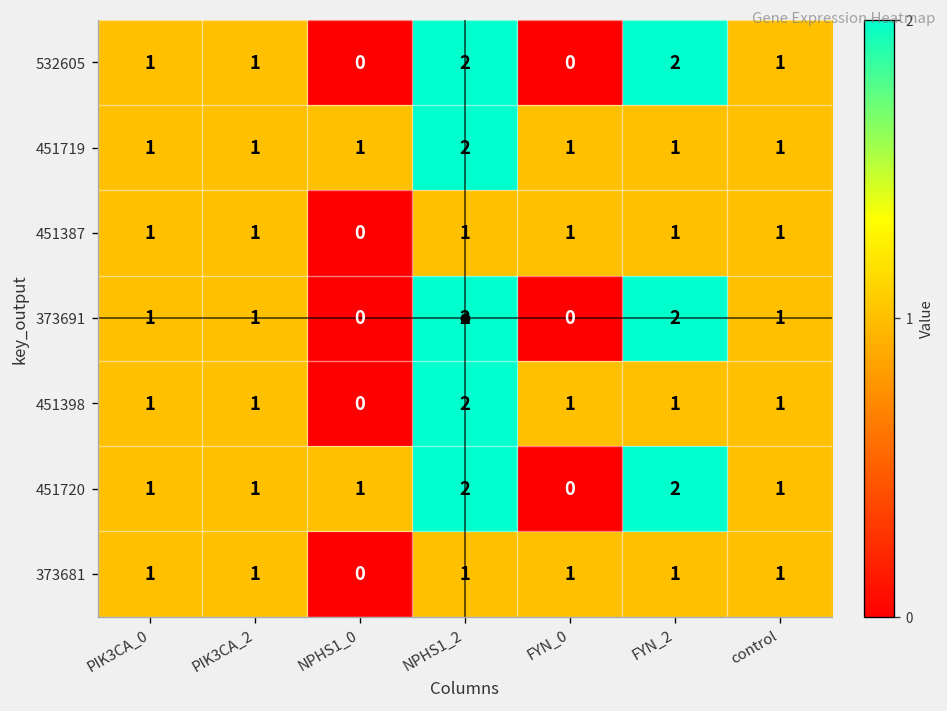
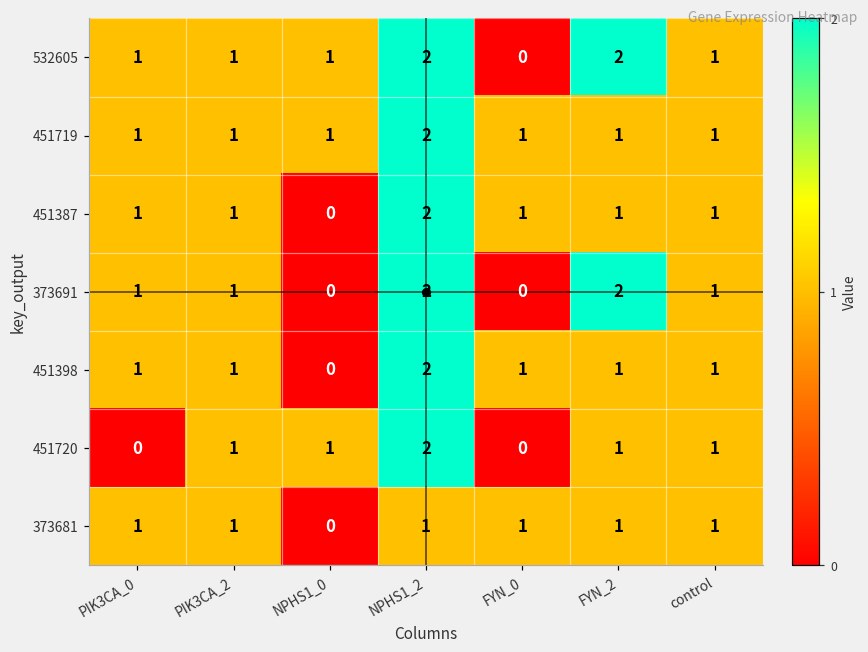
532605, NPHS1_0: 0 -> 1
451387, NPHS1_2: 1 -> 2
451720, PIK3CA_0: 1 -> 0
451720, FYN_2: 2 -> 1
